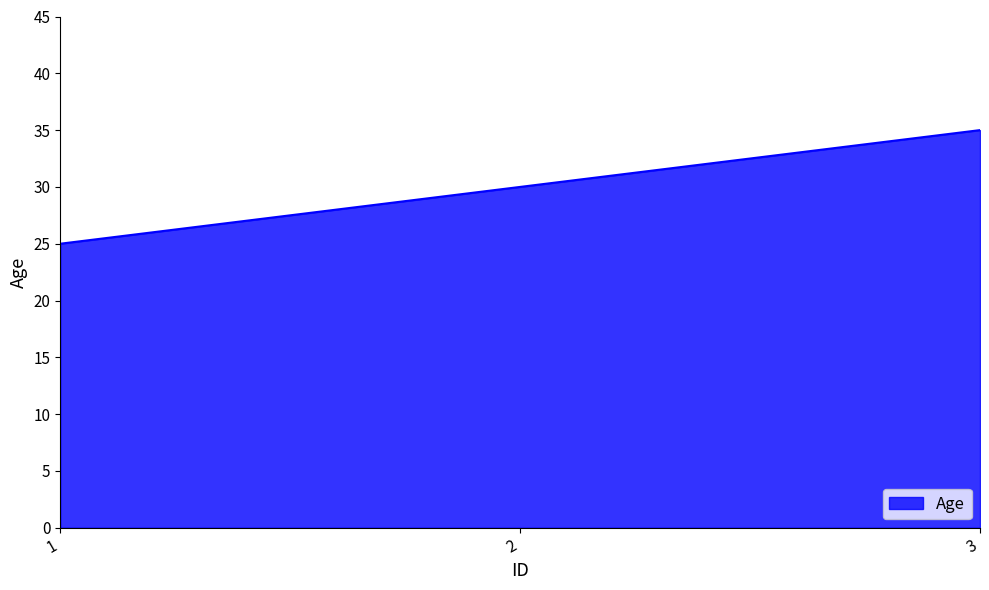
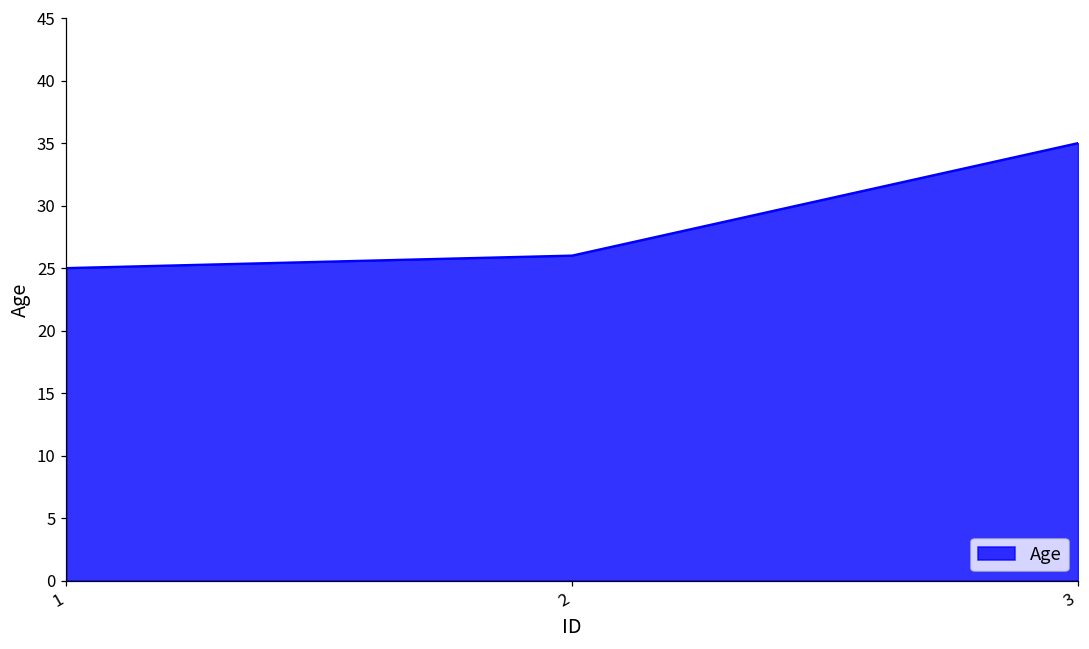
2: 30 -> 26
